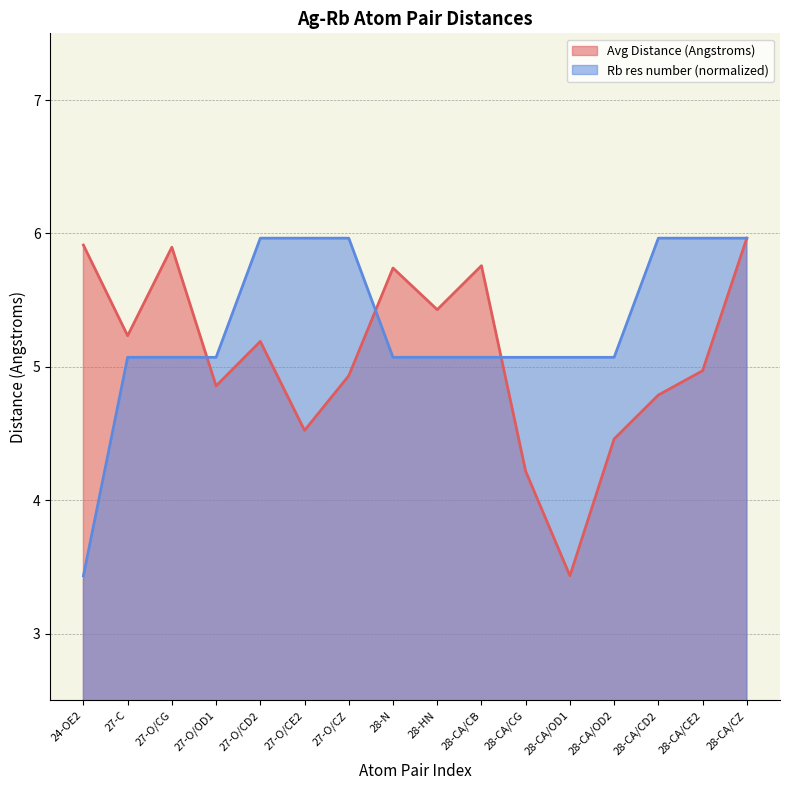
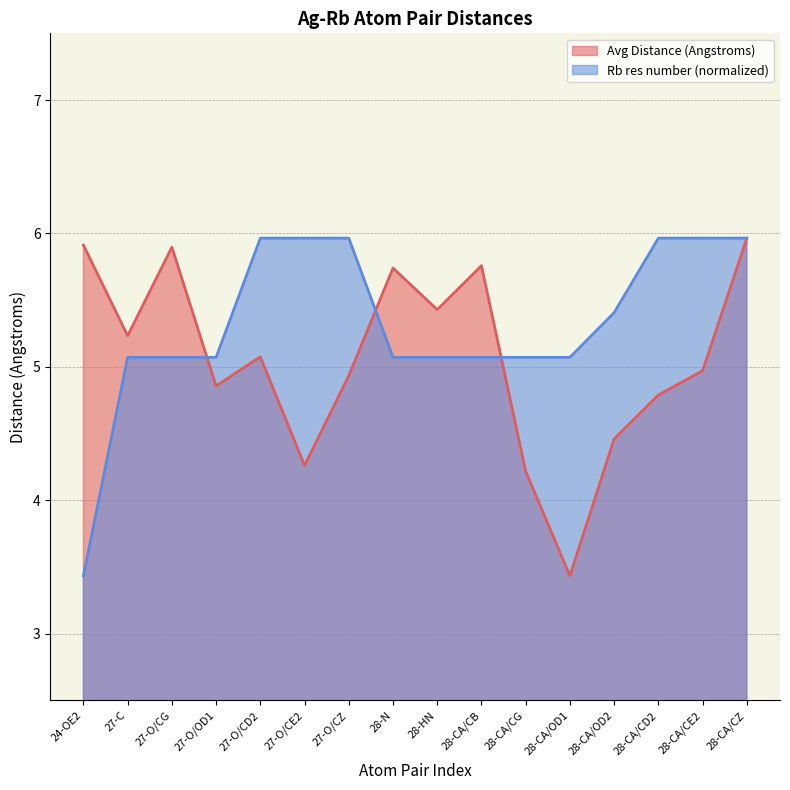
Avg Distance (Angstroms), 27-O/CD2: 5.19 -> 5.08
Avg Distance (Angstroms), 27-O/CE2: 4.52 -> 4.26
Rb res number (normalized), 28-CA/OD2: 5.07 -> 5.41
